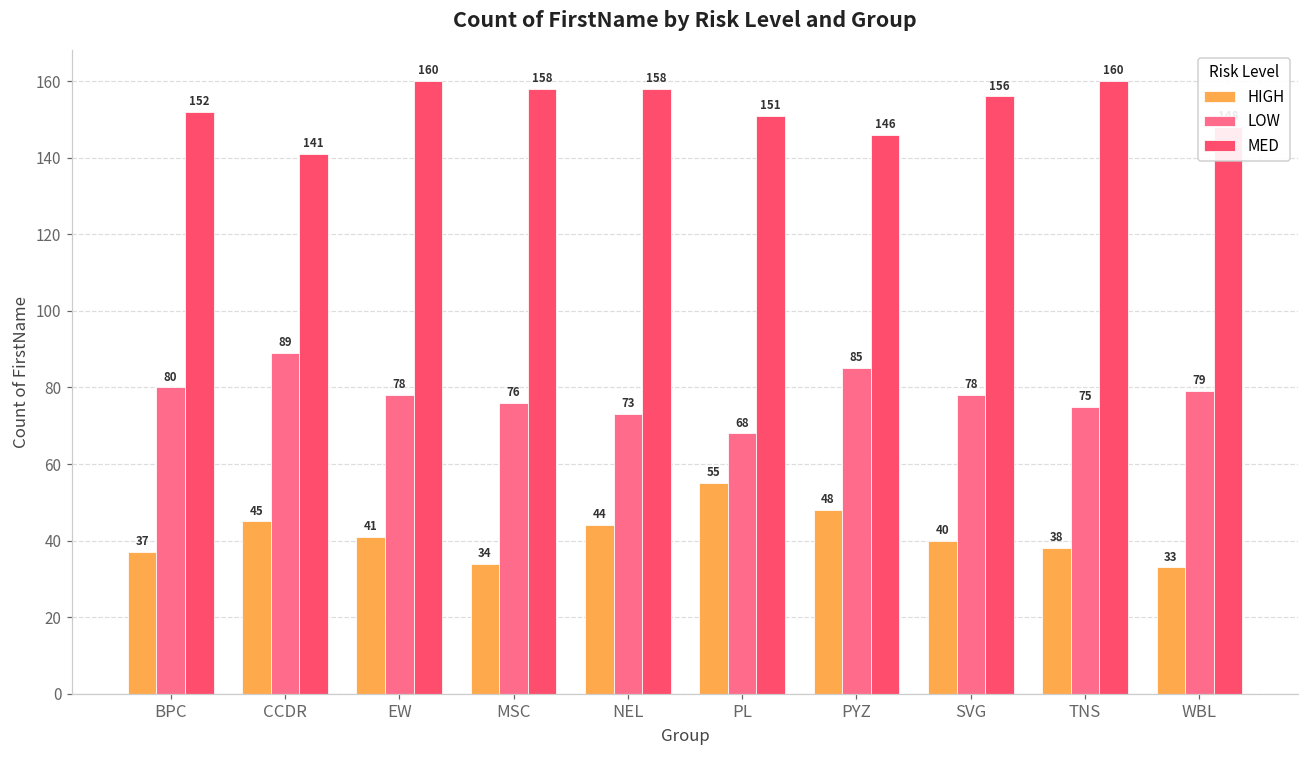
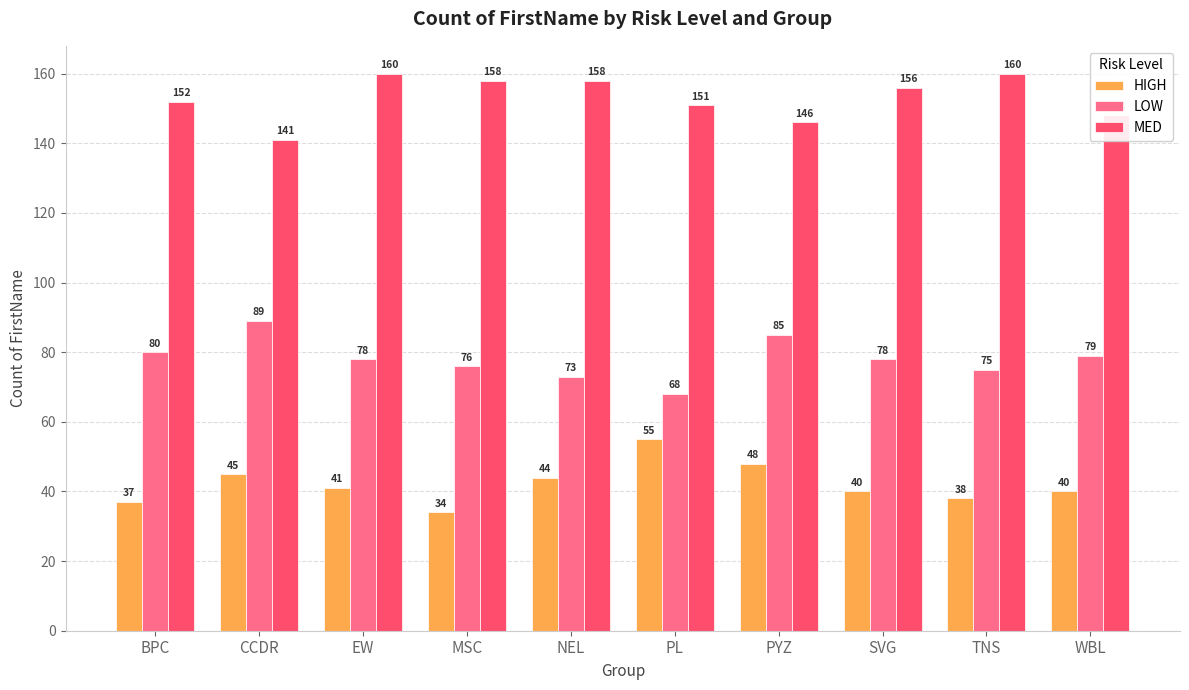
HIGH, WBL: 33 -> 40
